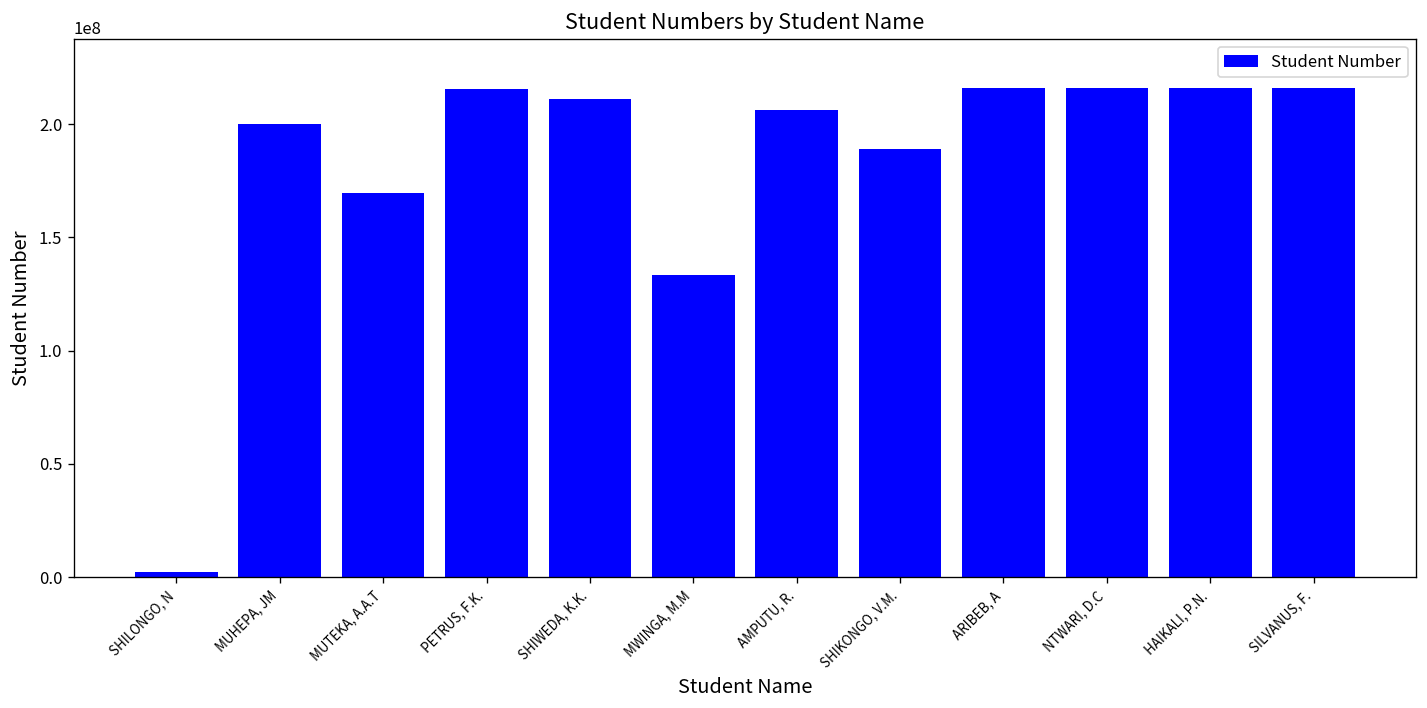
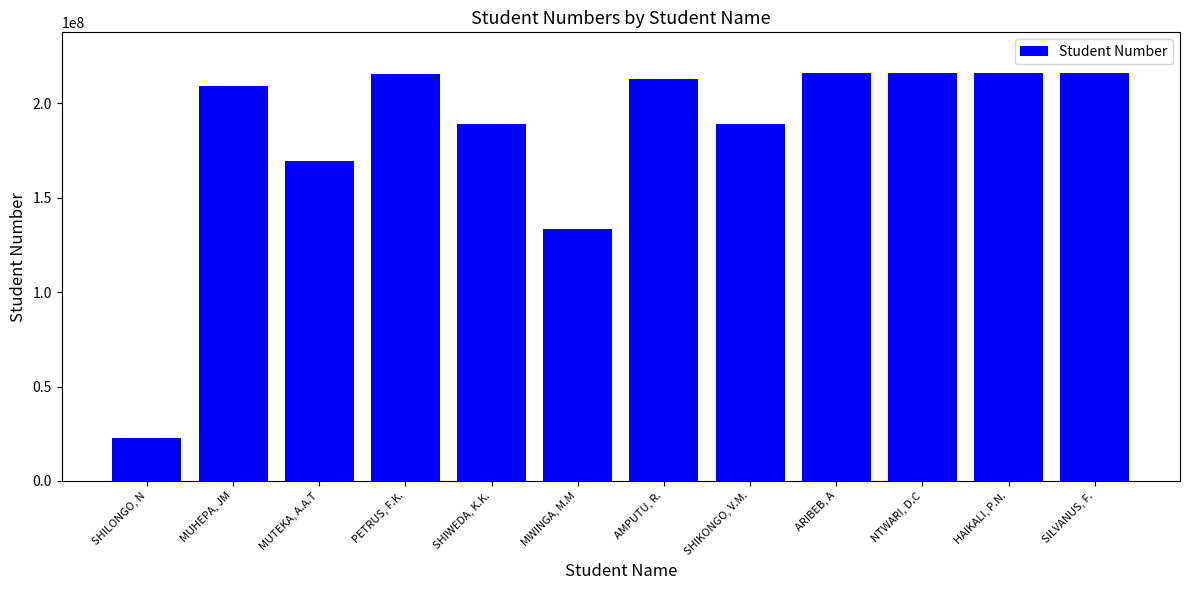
SHILONGO, N: 2000000 -> 23000000
MUHEPA, JM: 200000000 -> 209000000
SHIWEDA, K.K.: 211000000 -> 189000000
AMPUTU, R.: 206000000 -> 213000000
